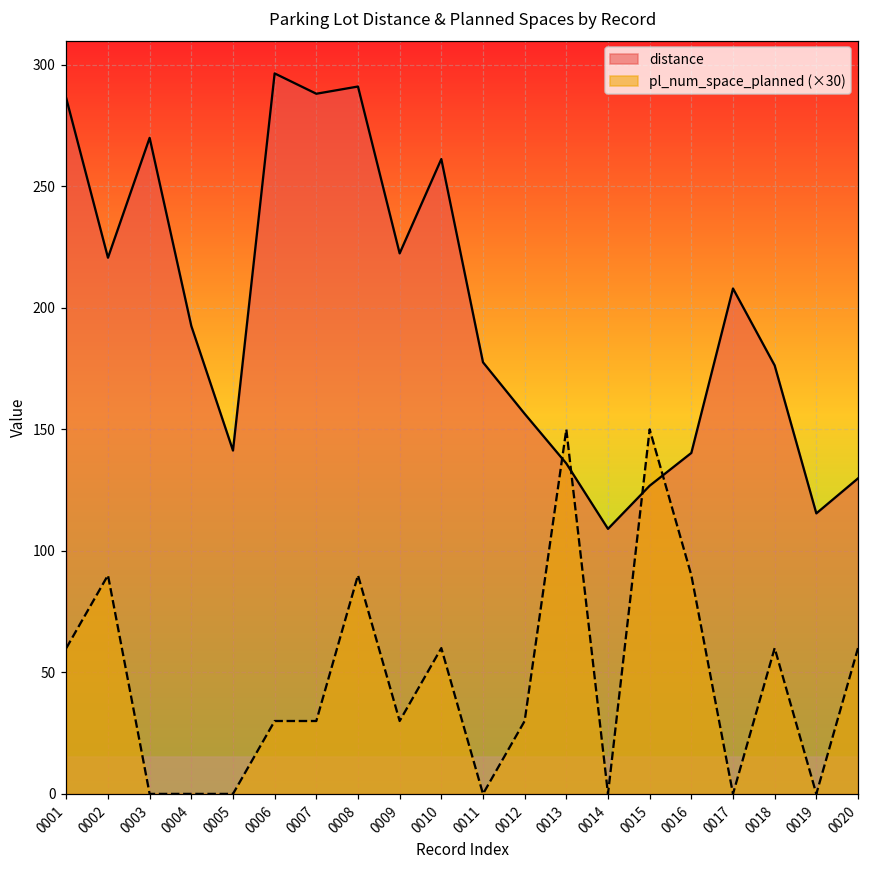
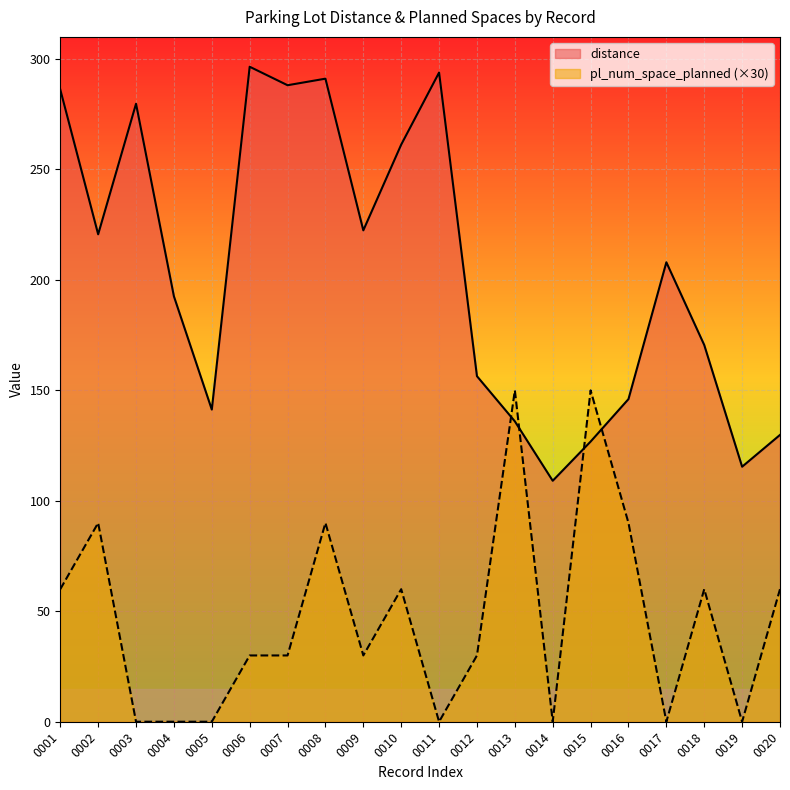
distance, 0003: 270 -> 280
distance, 0011: 178 -> 294
distance, 0016: 140 -> 146
distance, 0018: 176 -> 171
